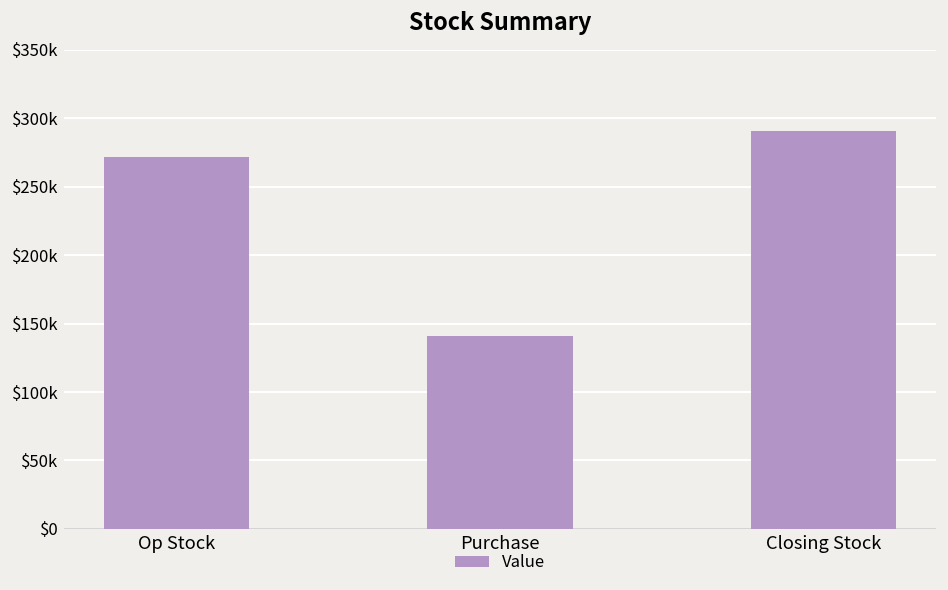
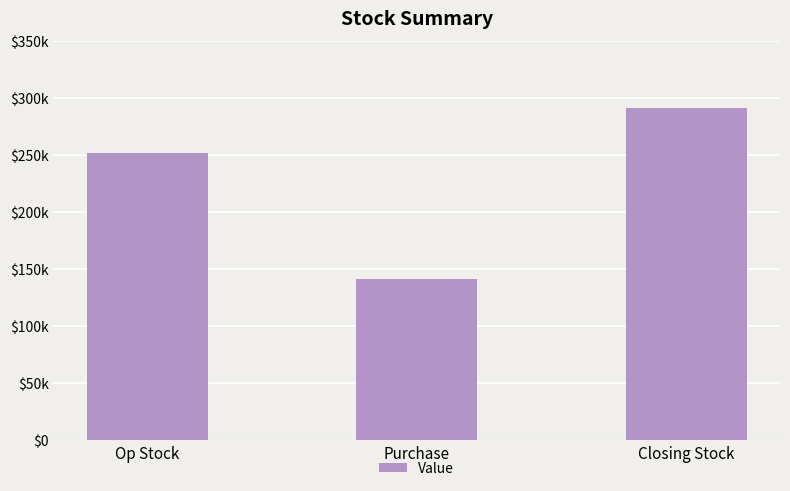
Op Stock: $272000 -> $252000
